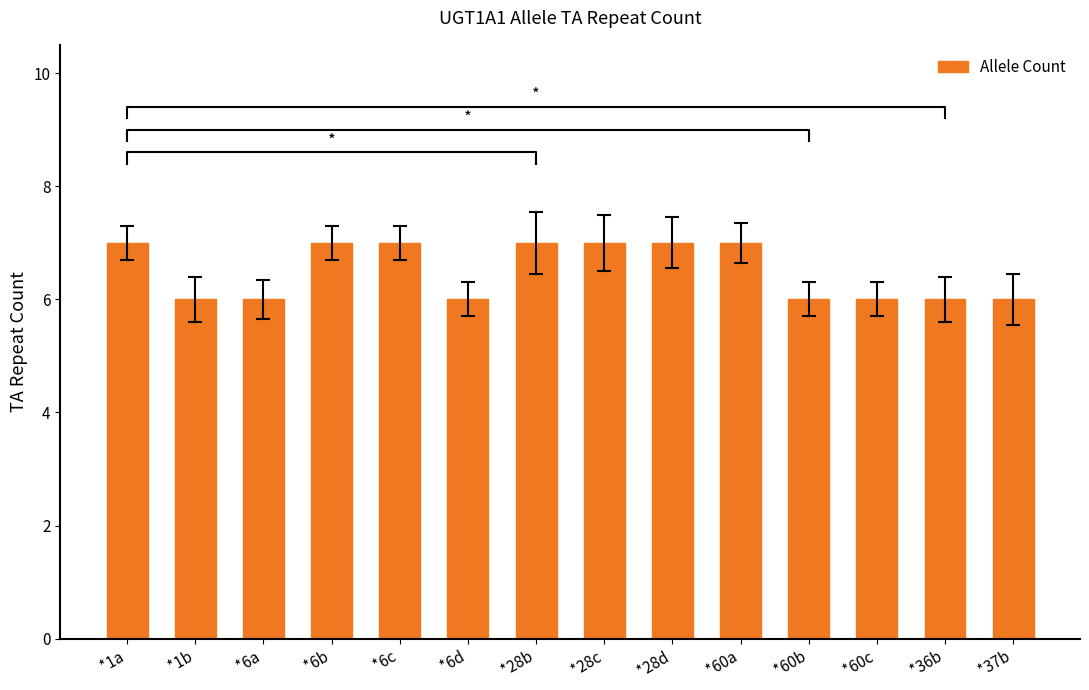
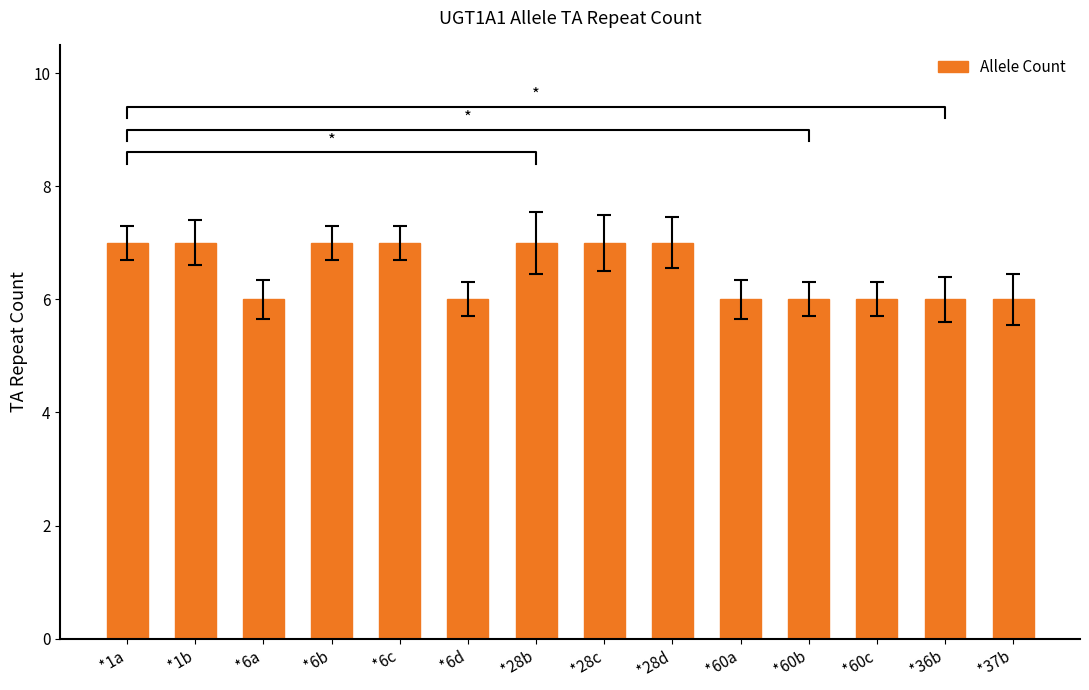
Allele Count, *1b: 6 -> 7
Allele Count, *60a: 7 -> 6
